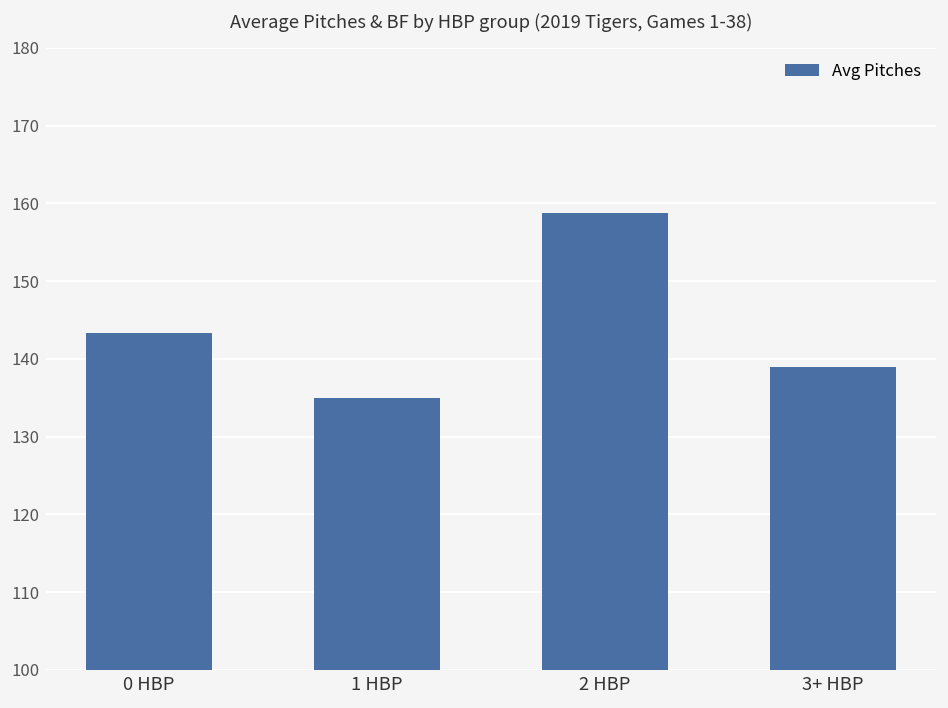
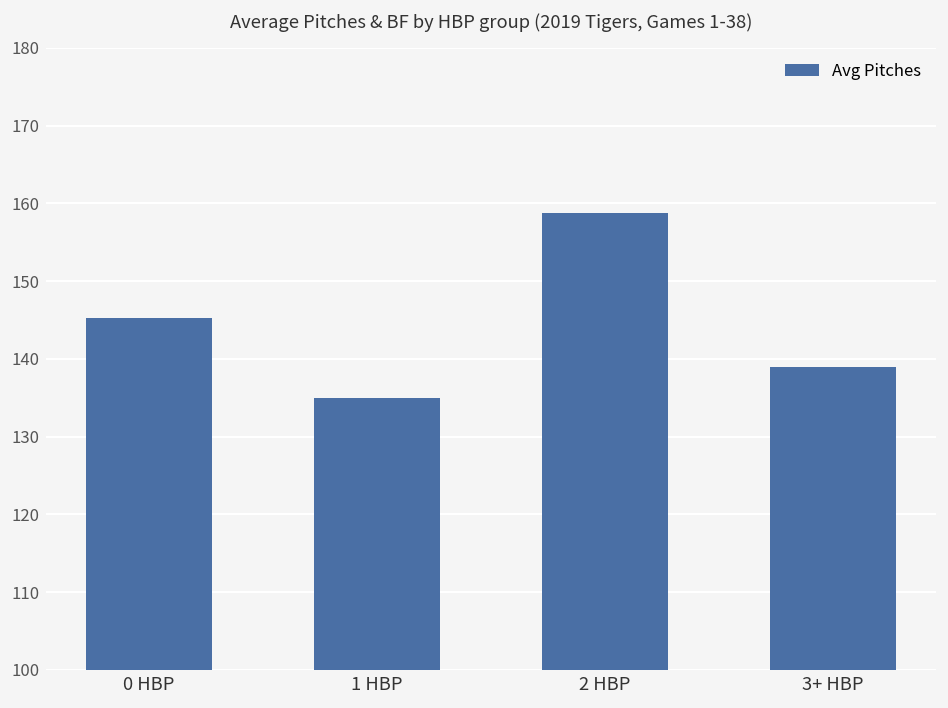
0 HBP: 143 -> 145
